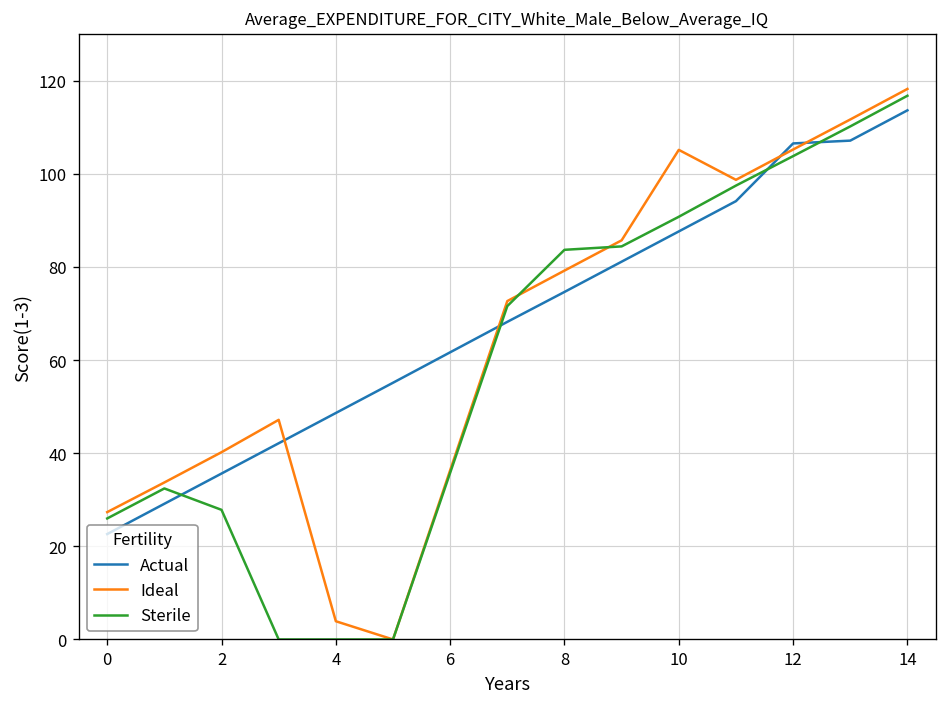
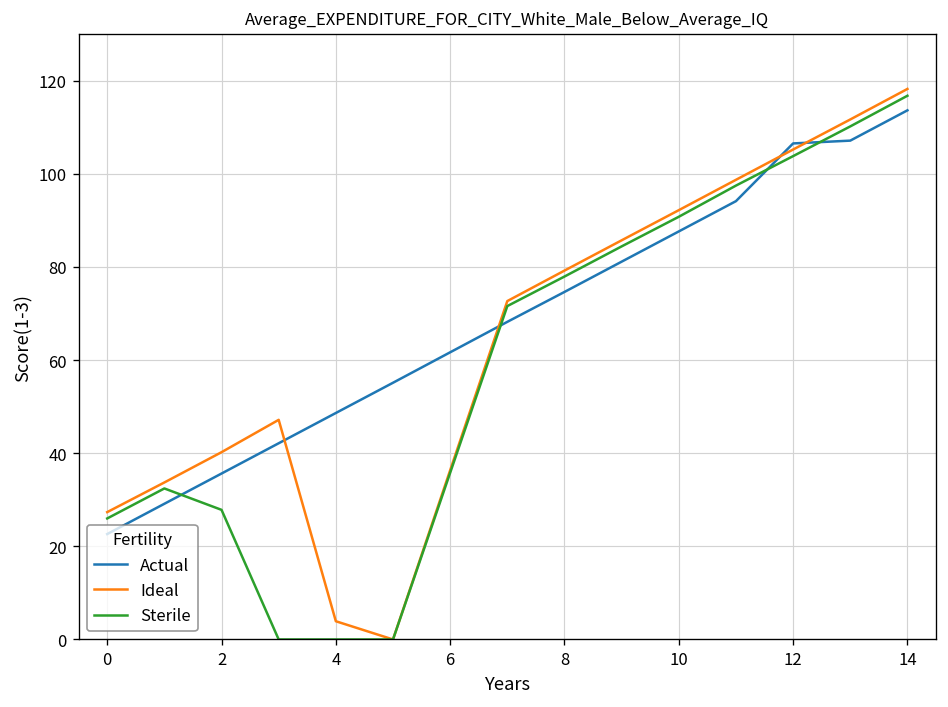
Sterile, 8: 84 -> 78
Ideal, 10: 105 -> 92
